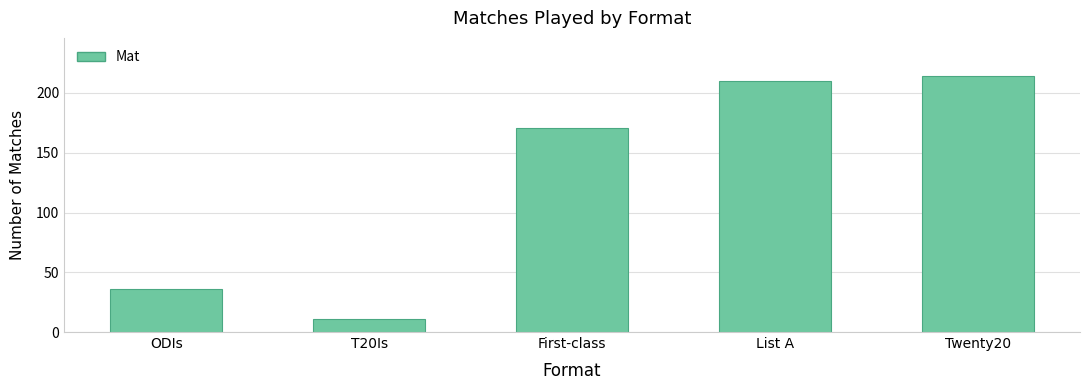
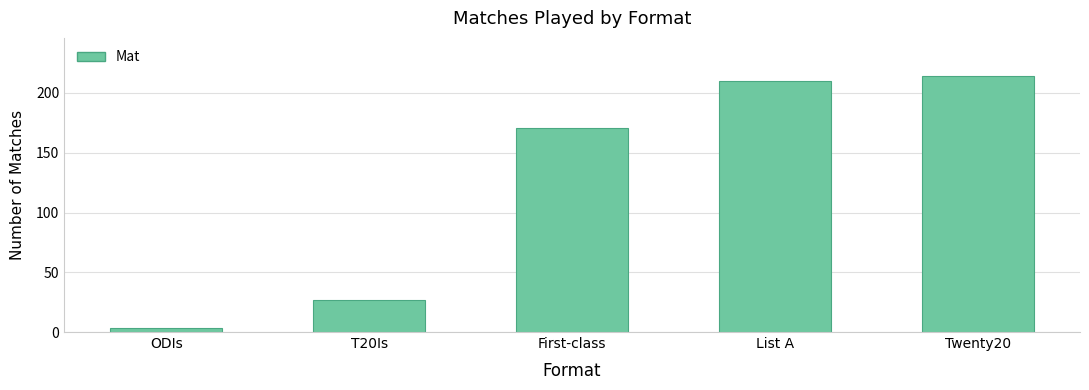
ODIs: 36 -> 3
T20Is: 11 -> 27
